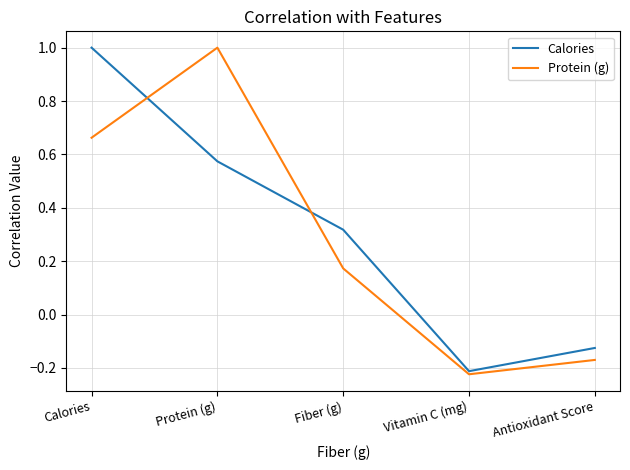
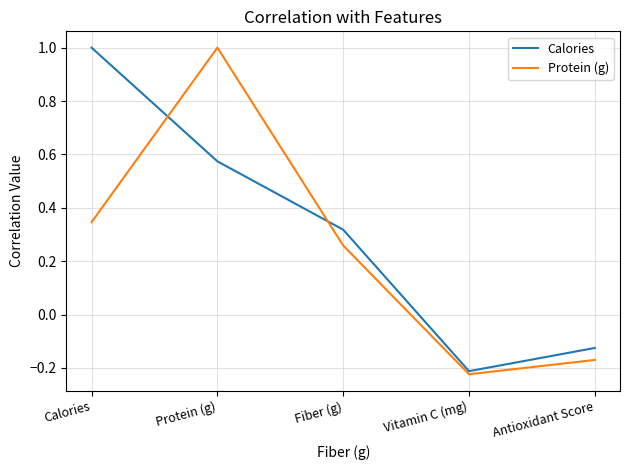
Protein (g), Calories: 0.66 -> 0.35
Protein (g), Fiber (g): 0.17 -> 0.26
